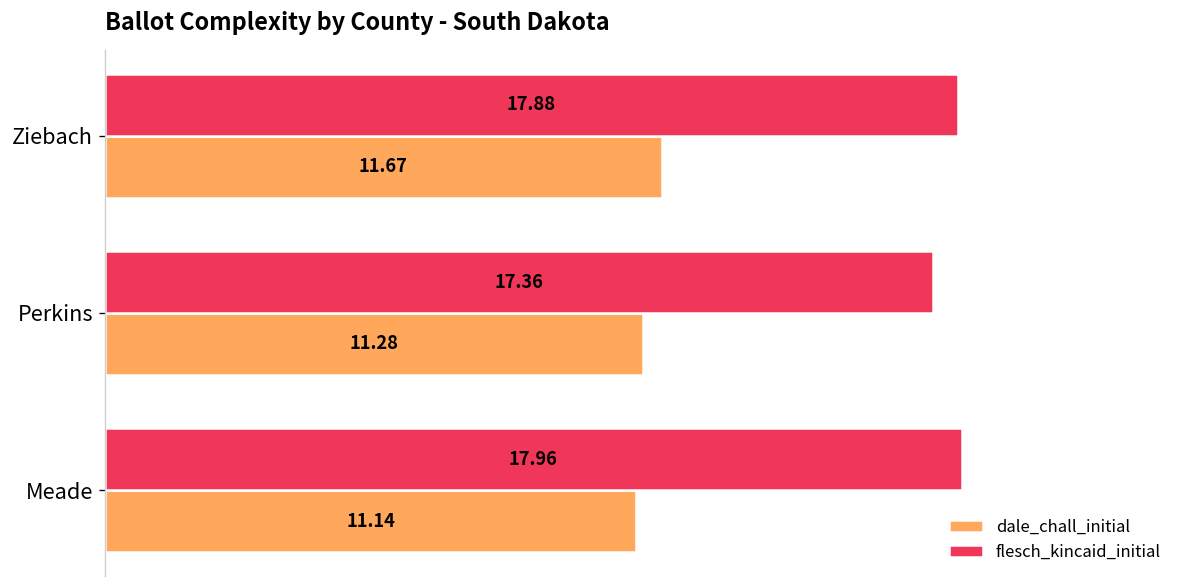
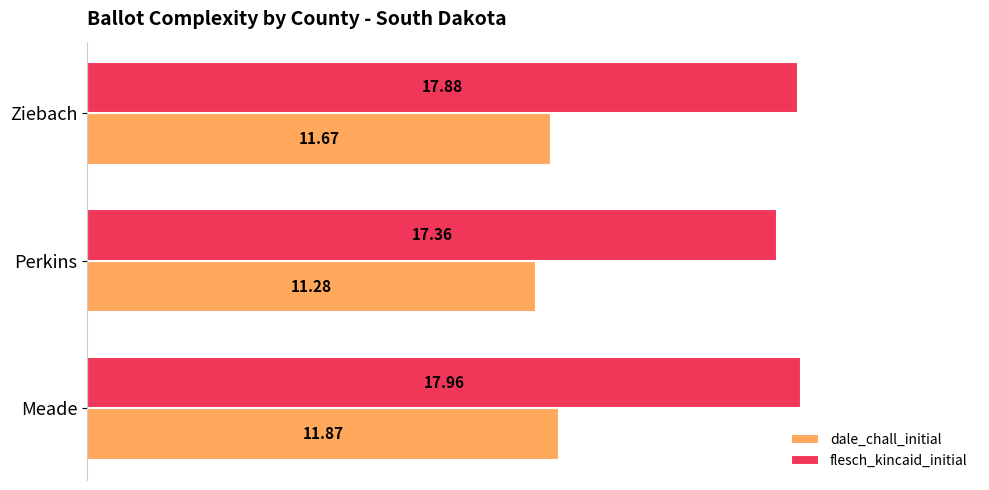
dale_chall_initial, Meade: 11.14 -> 11.87
